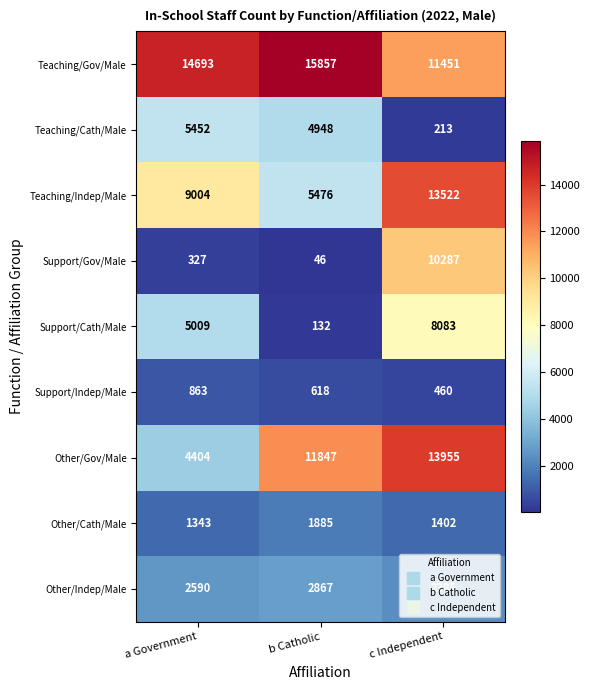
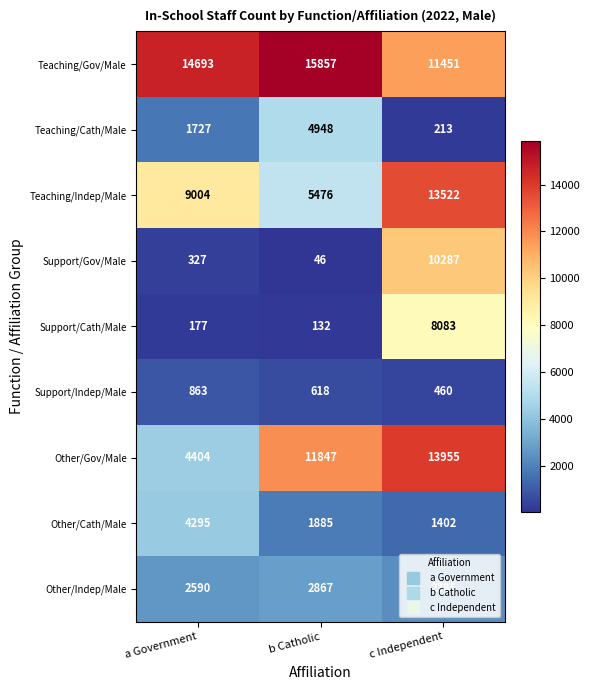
Teaching/Cath/Male, a Government: 5452 -> 1727
Support/Cath/Male, a Government: 5009 -> 177
Other/Cath/Male, a Government: 1343 -> 4295
